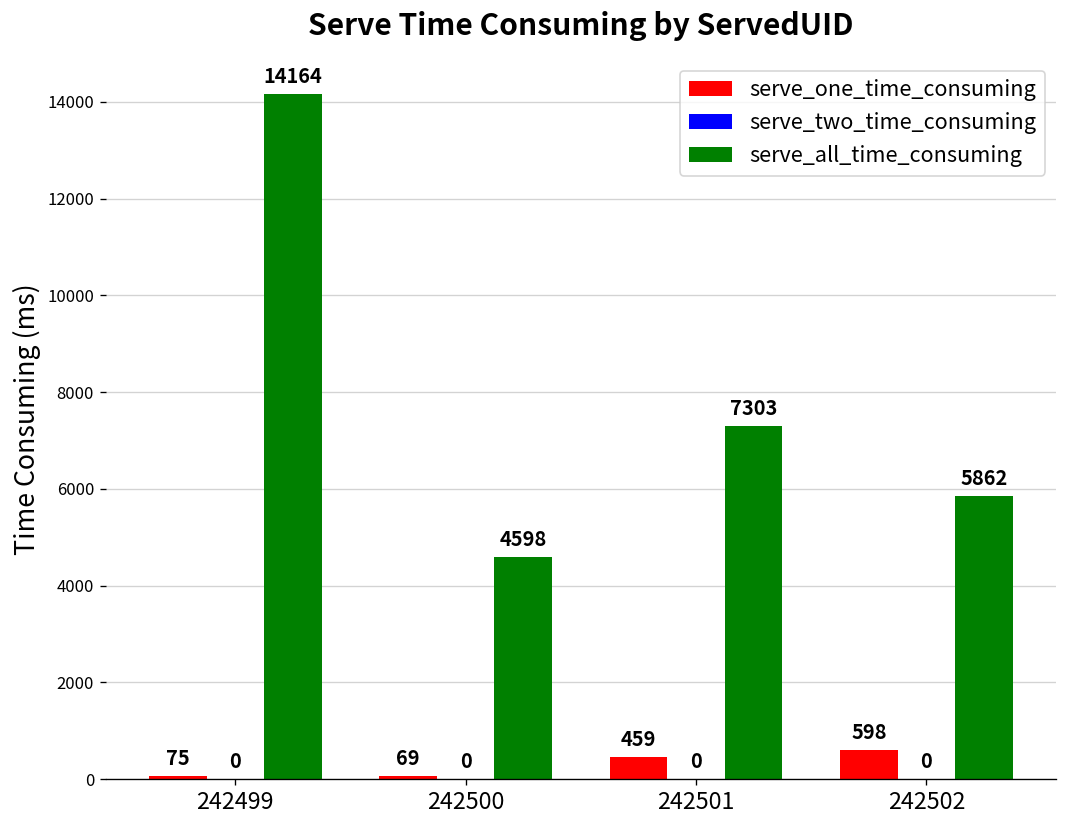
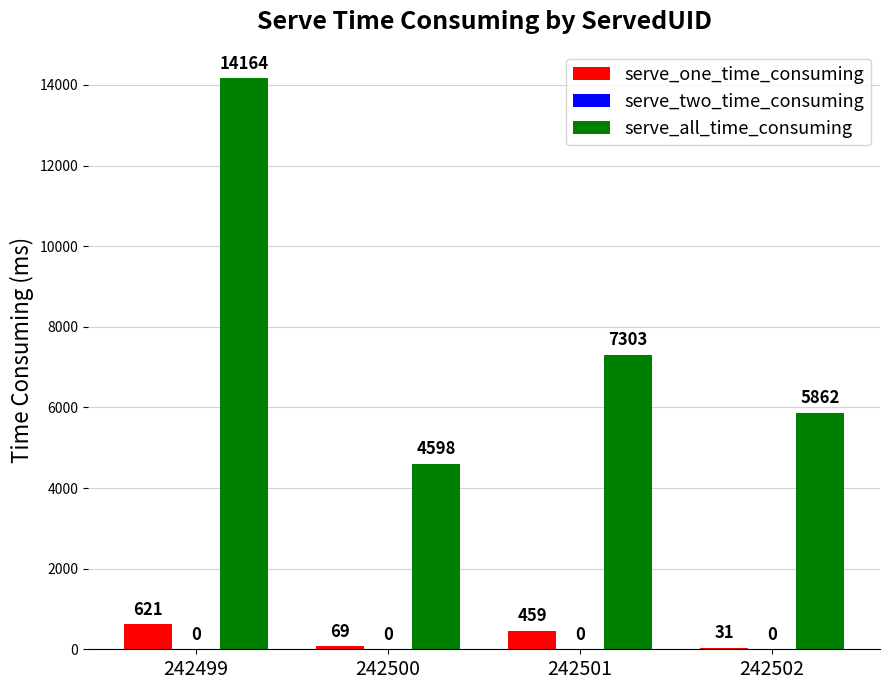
serve_one_time_consuming, 242499: 75 -> 621
serve_one_time_consuming, 242502: 598 -> 31
